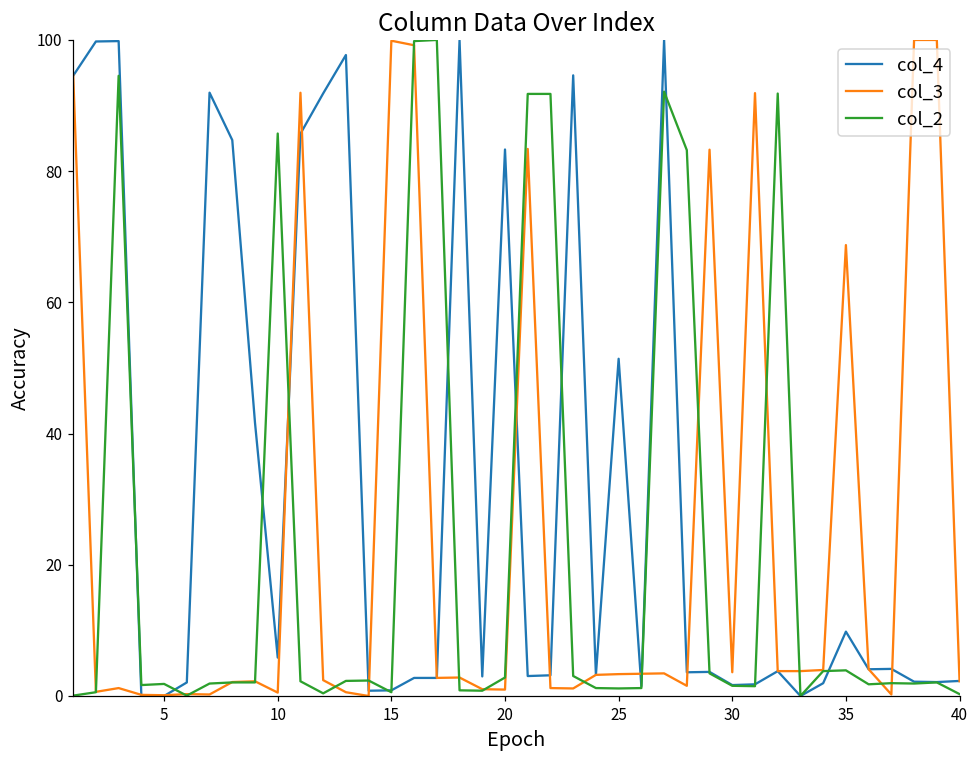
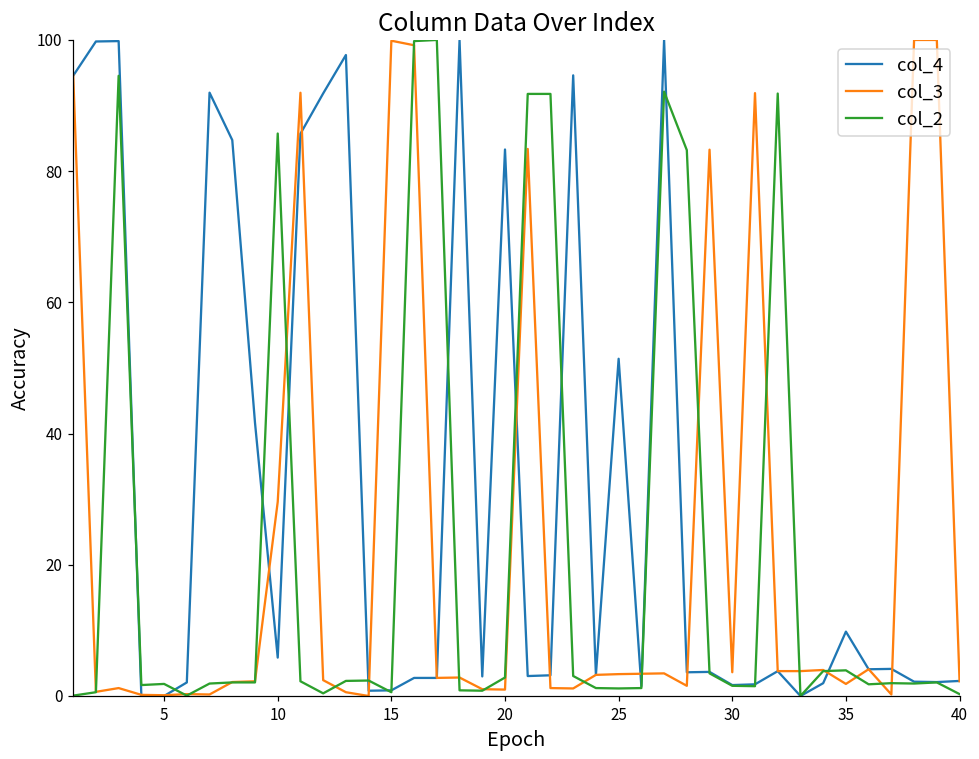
col_3, 10: 1 -> 30
col_3, 35: 69 -> 2
